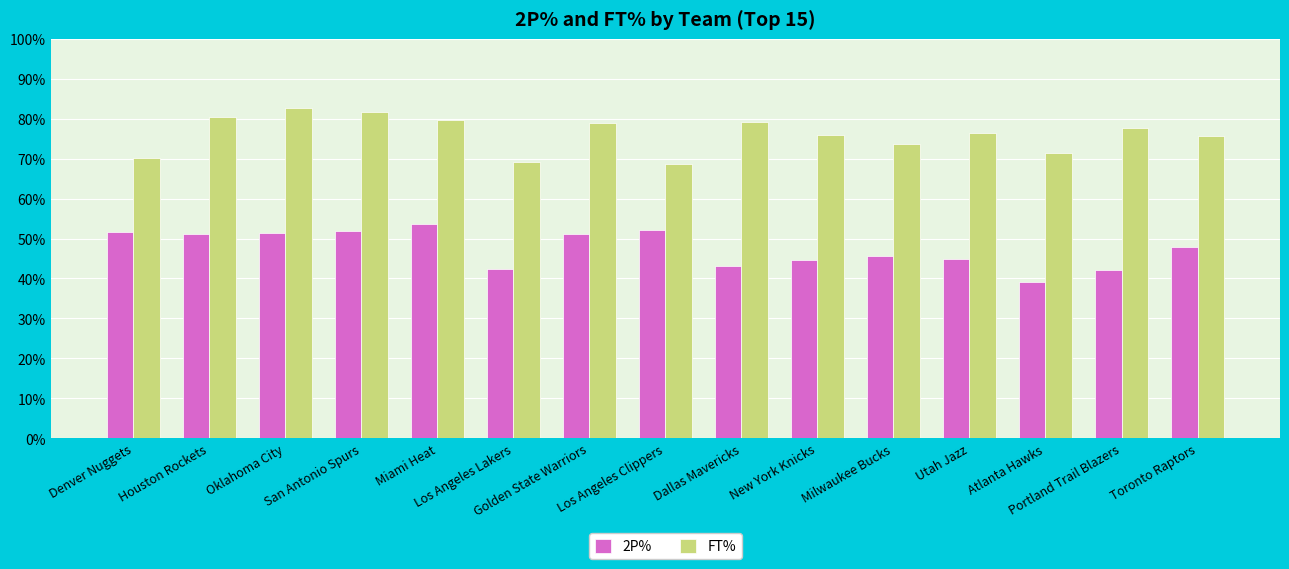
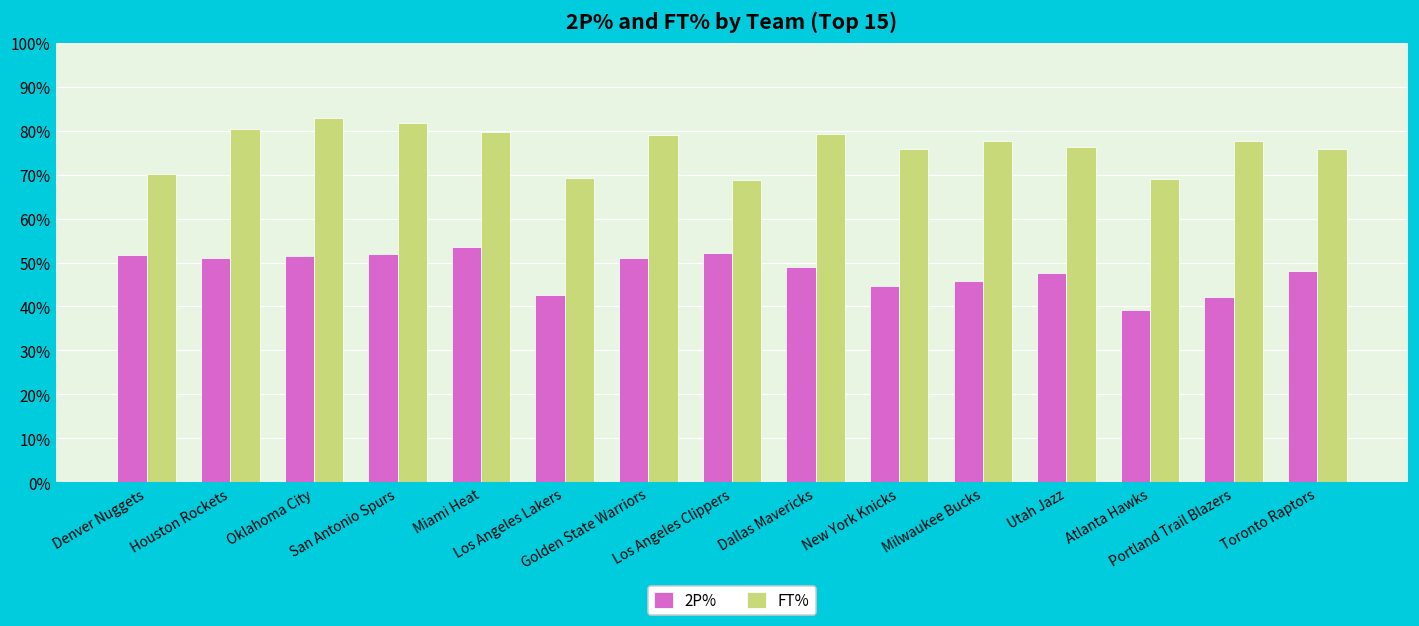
2P%, Dallas Mavericks: 43% -> 49%
FT%, Milwaukee Bucks: 74% -> 78%
2P%, Utah Jazz: 45% -> 48%
FT%, Atlanta Hawks: 72% -> 69%
